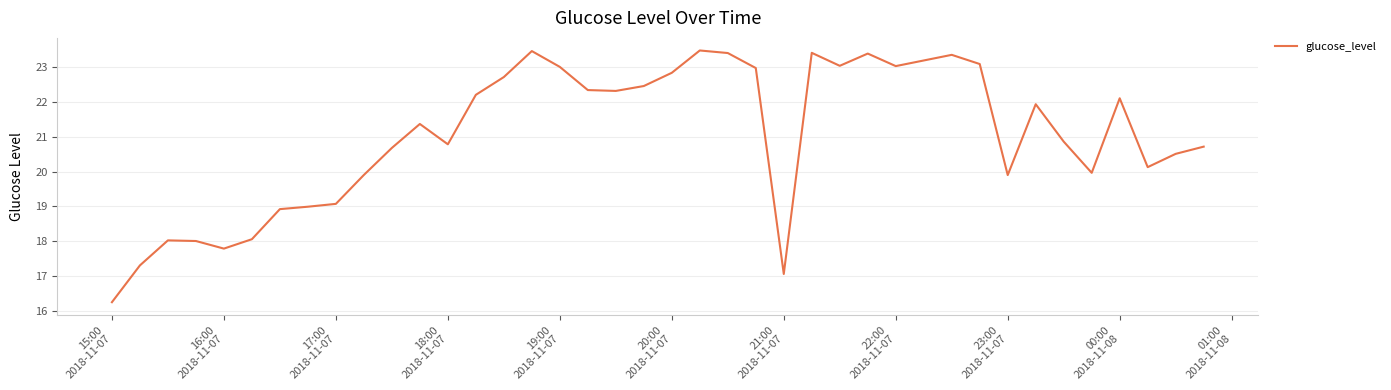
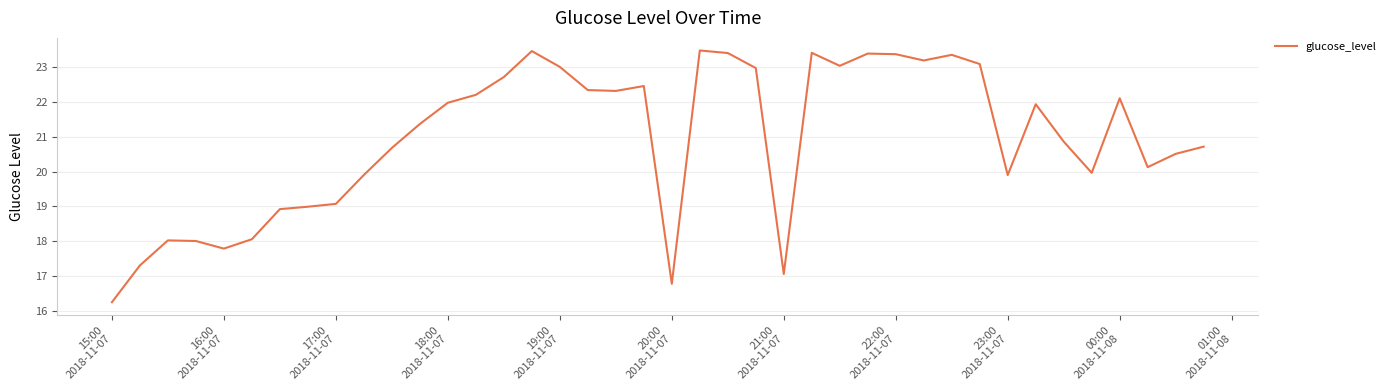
18:00 2018-11-07: 20.8 -> 22.0
20:00 2018-11-07: 22.8 -> 16.8
22:00 2018-11-07: 23.0 -> 23.4
